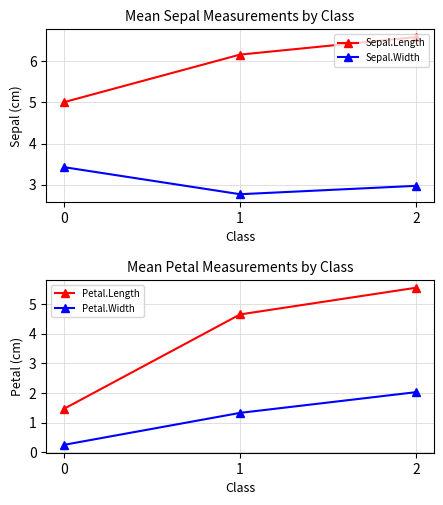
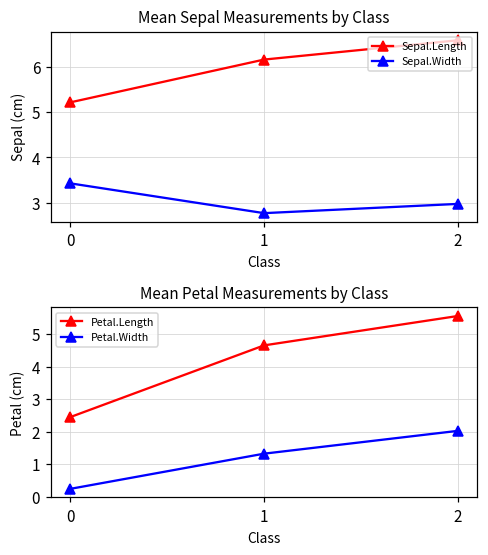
Mean Sepal Measurements by Class, Sepal.Length, 0: 5.0 -> 5.2
Mean Petal Measurements by Class, Petal.Length, 0: 1.5 -> 2.4
